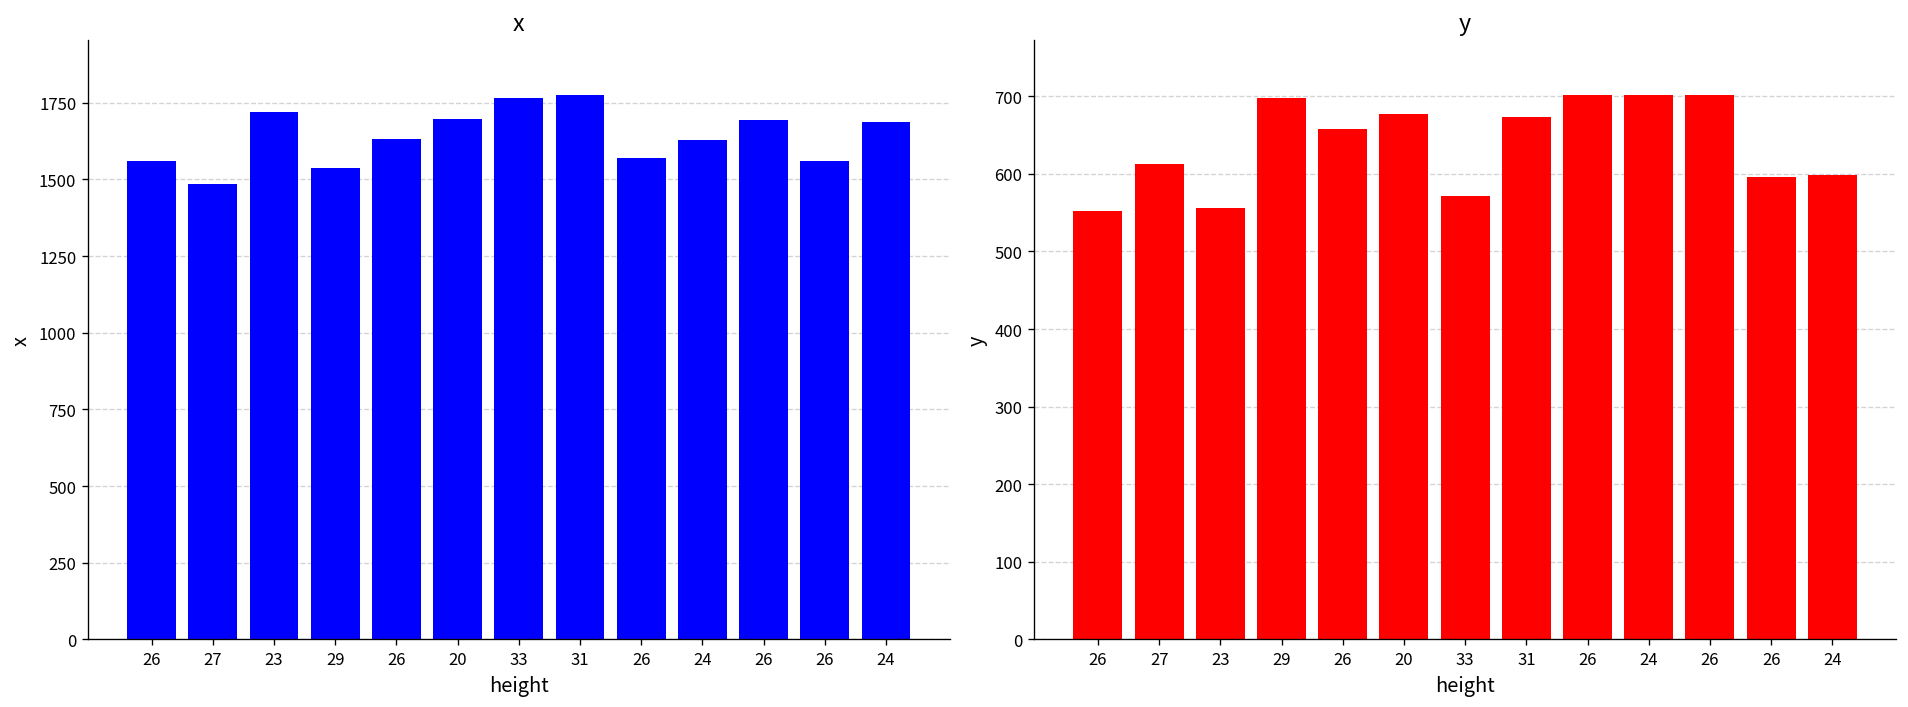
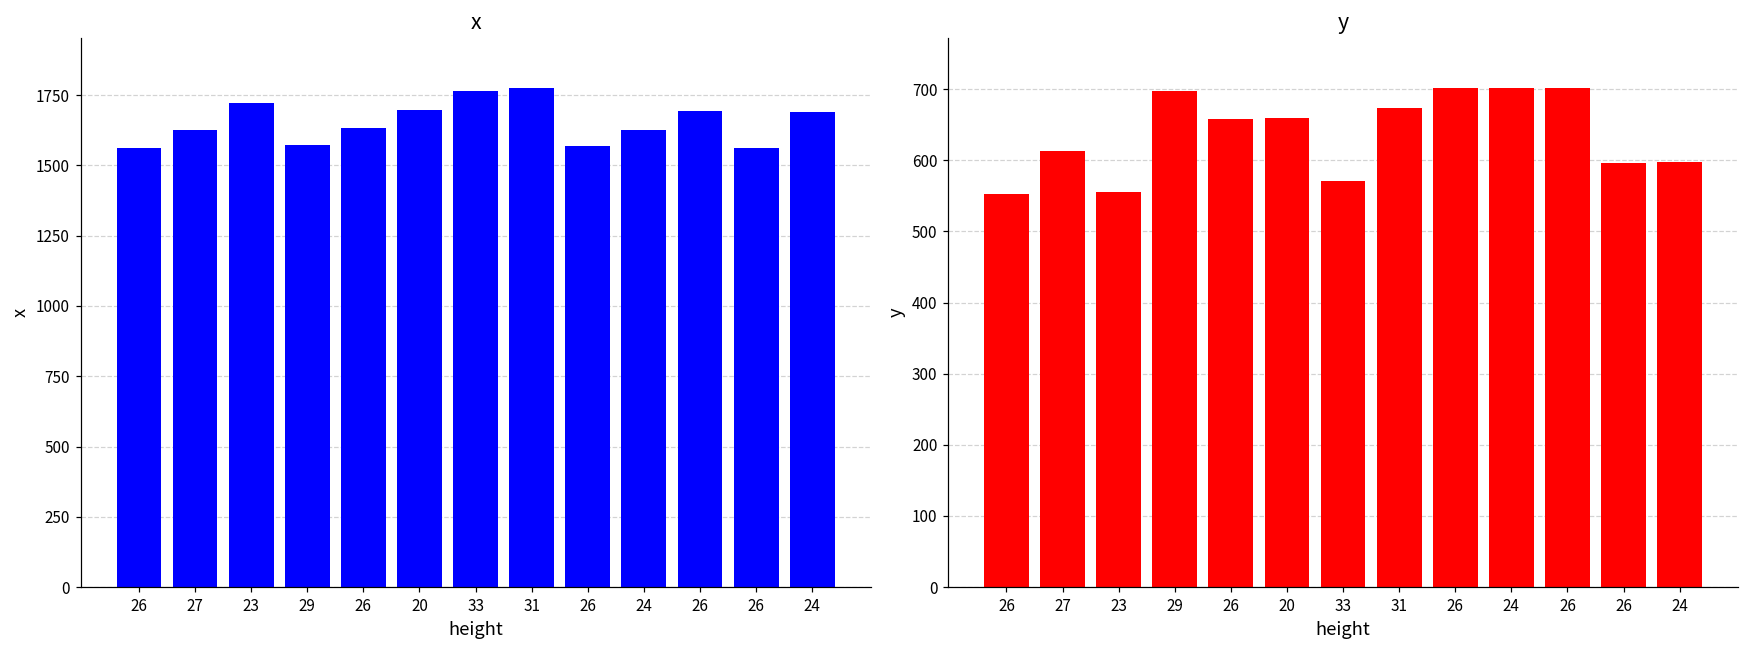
x, 27: 1490 -> 1620
x, 29: 1540 -> 1570
y, 20: 680 -> 660
